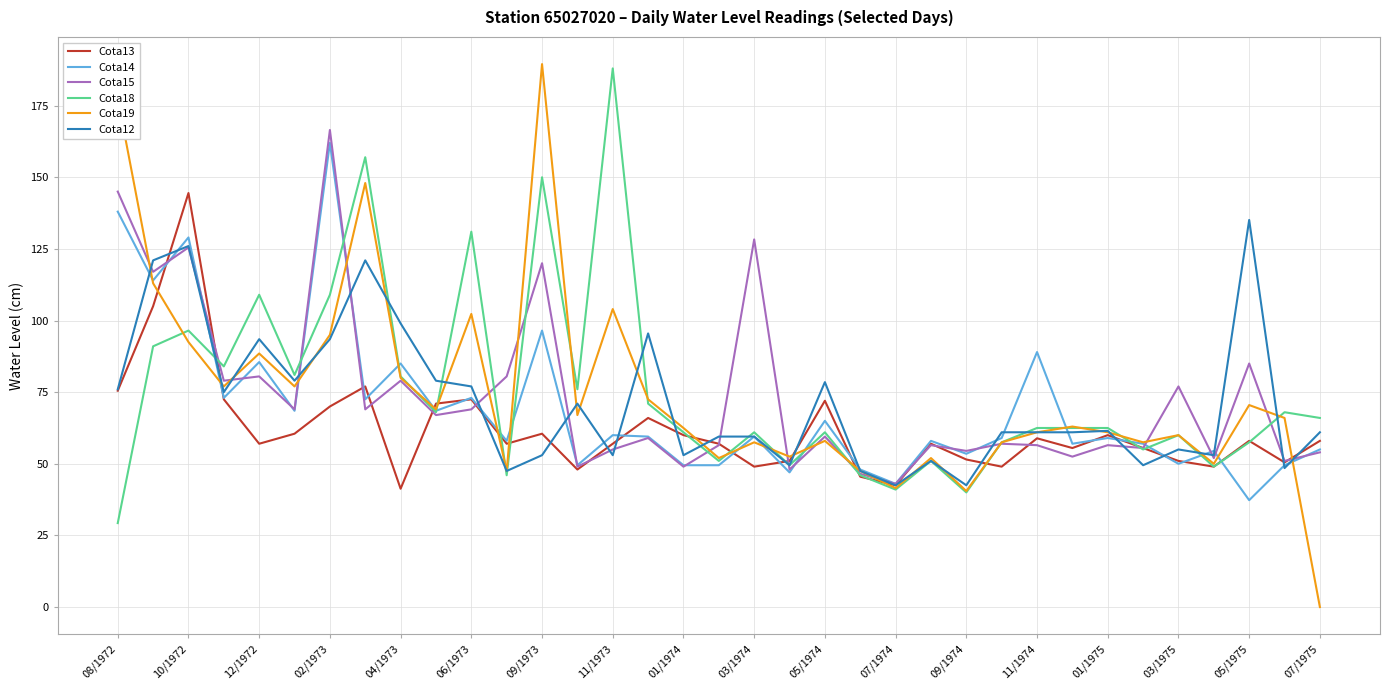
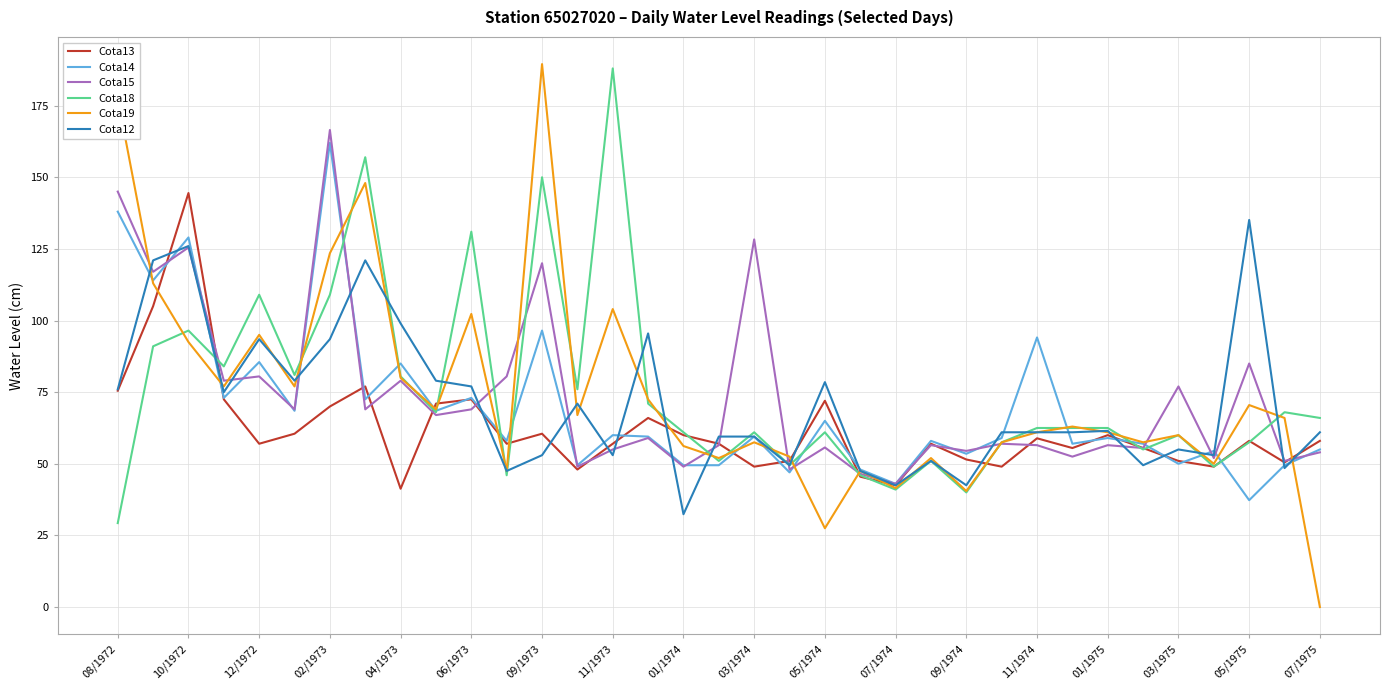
Cota19, 12/1972: 89 -> 95
Cota19, 02/1973: 95 -> 124
Cota19, 01/1974: 63 -> 56
Cota12, 01/1974: 53 -> 32
Cota15, 05/1974: 60 -> 56
Cota19, 05/1974: 58 -> 28
Cota14, 11/1974: 89 -> 94
